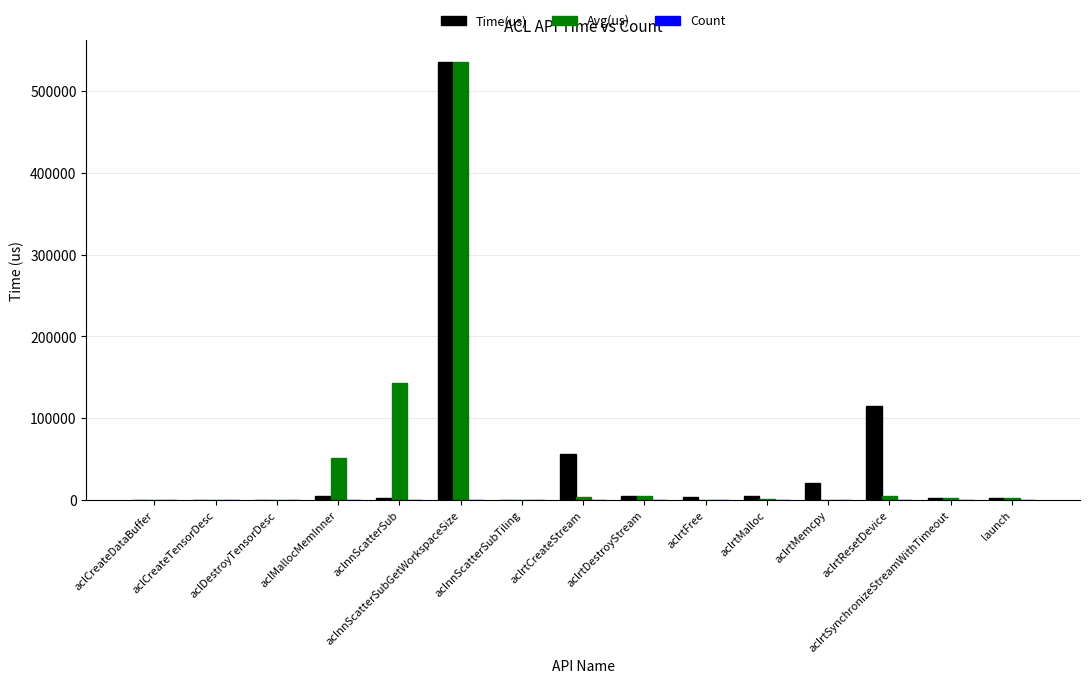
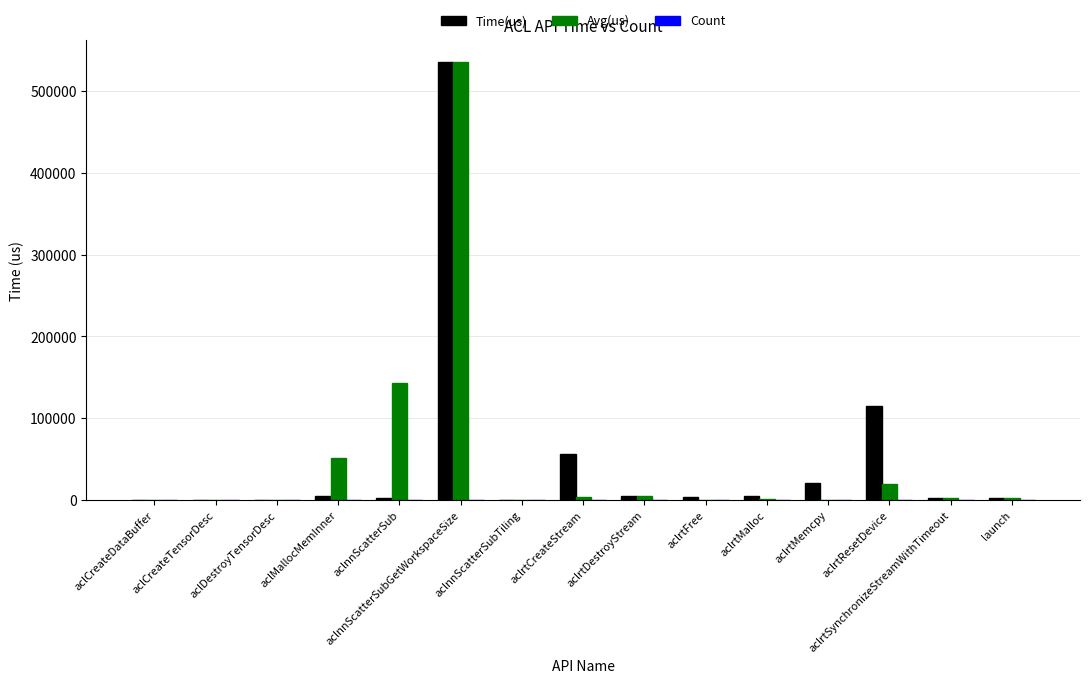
Avg(us), aclrtResetDevice: 10000 -> 20000
